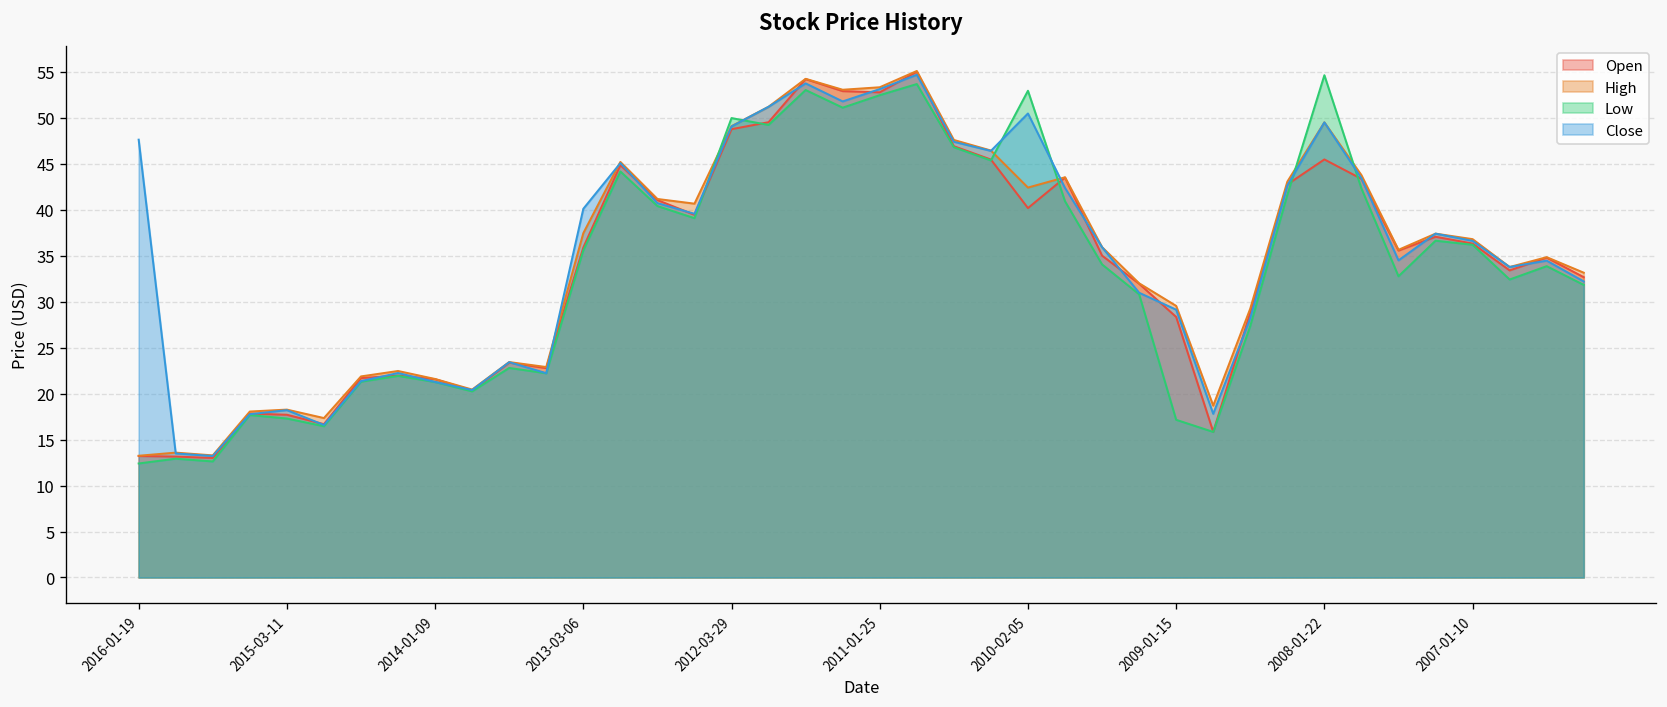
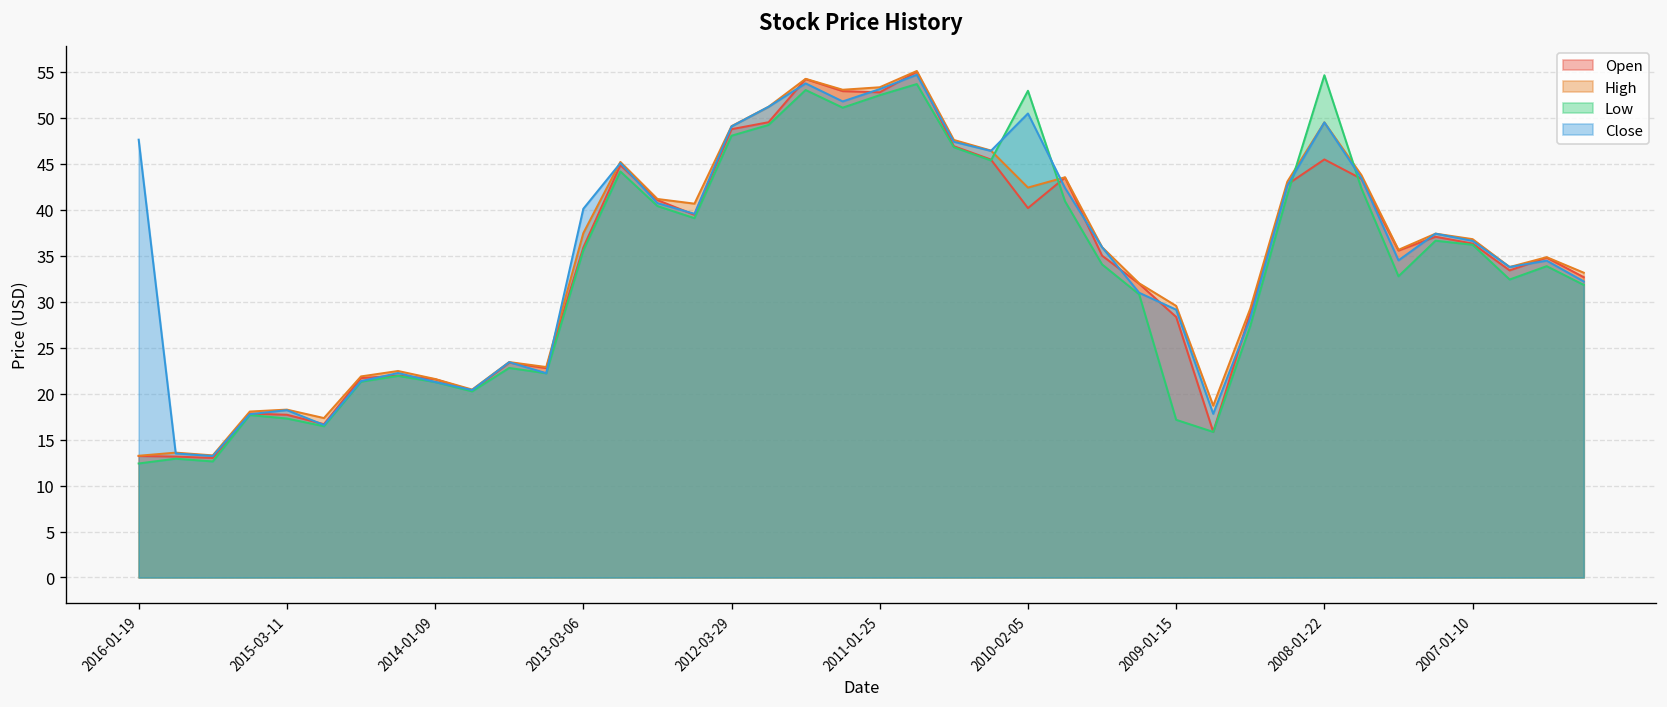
Low, 2012-03-29: 50 -> 48
